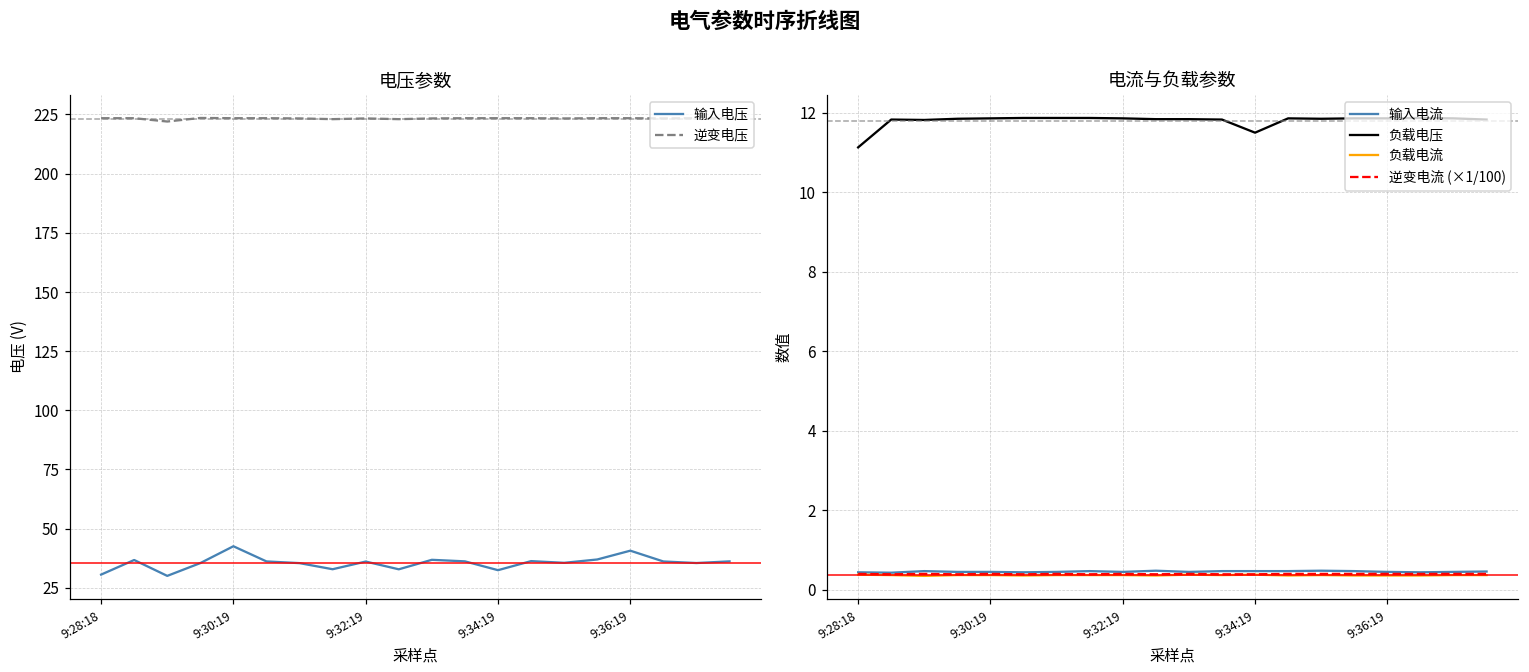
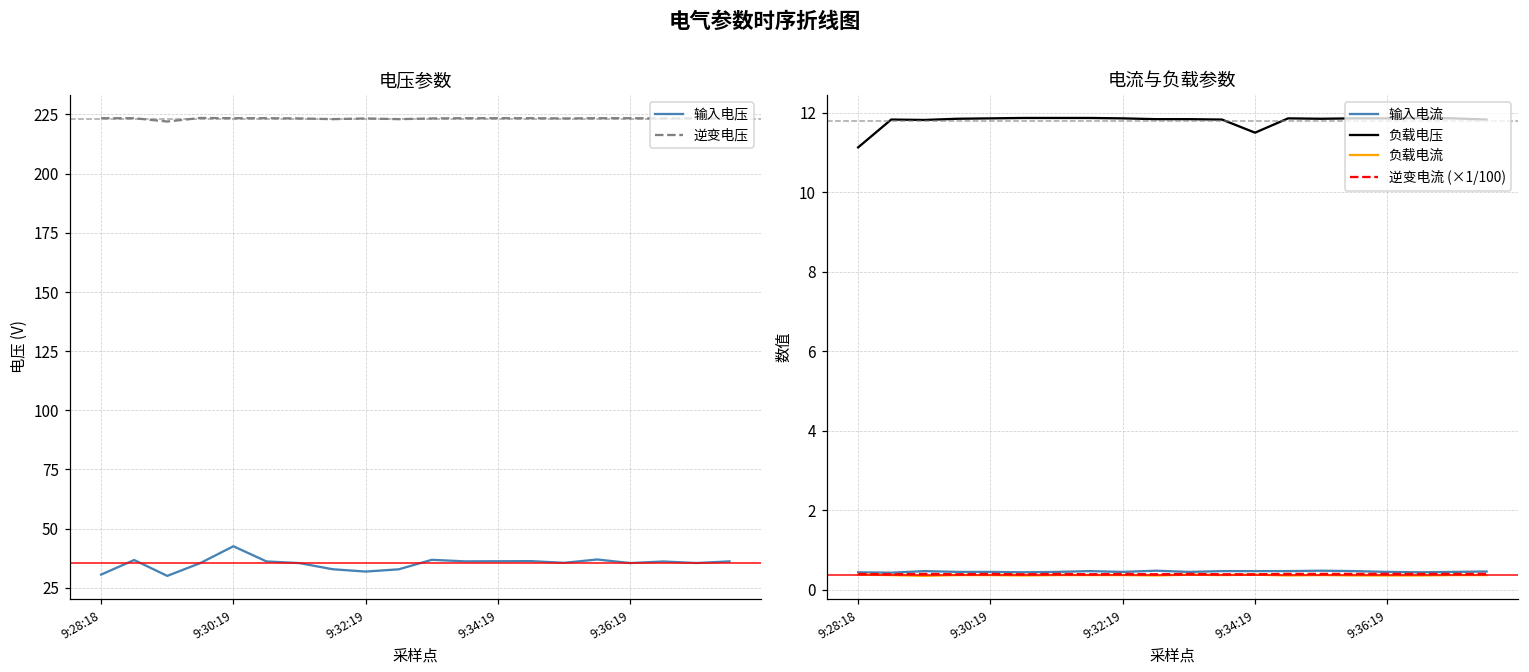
电压参数, 输入电压, 9:32:19: 36 -> 32
电压参数, 输入电压, 9:34:19: 32 -> 36
电压参数, 输入电压, 9:36:19: 41 -> 35
